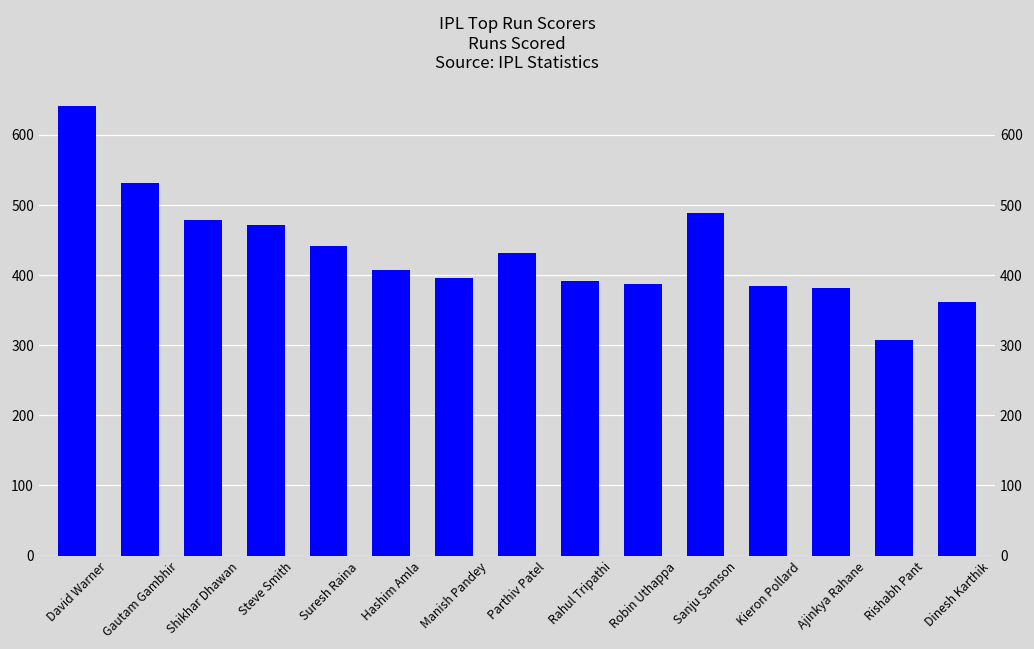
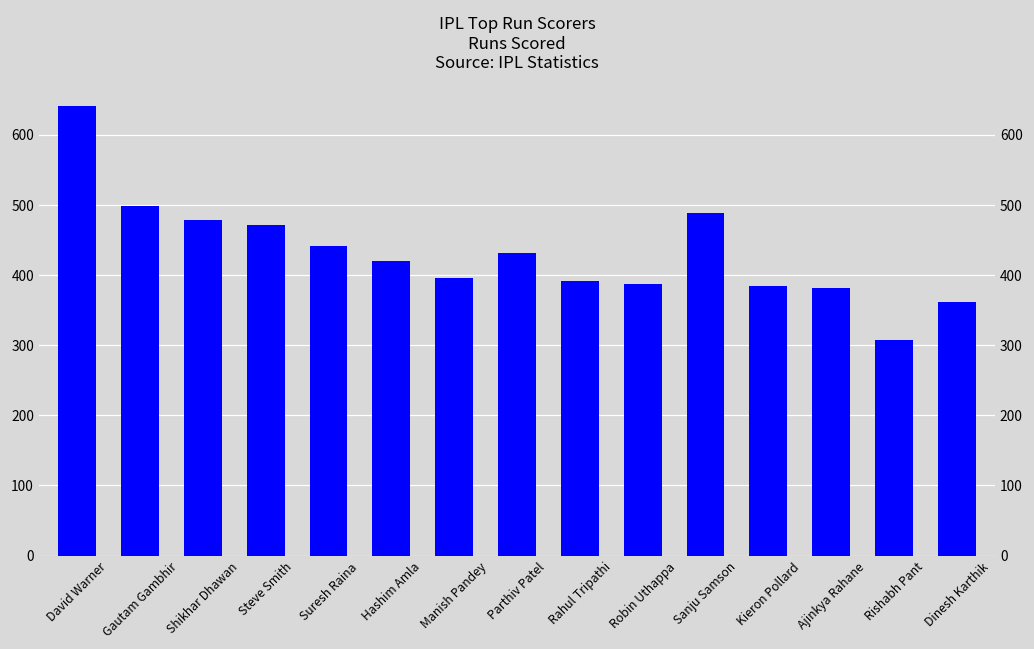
Gautam Gambhir: 530 -> 500
Hashim Amla: 410 -> 420
